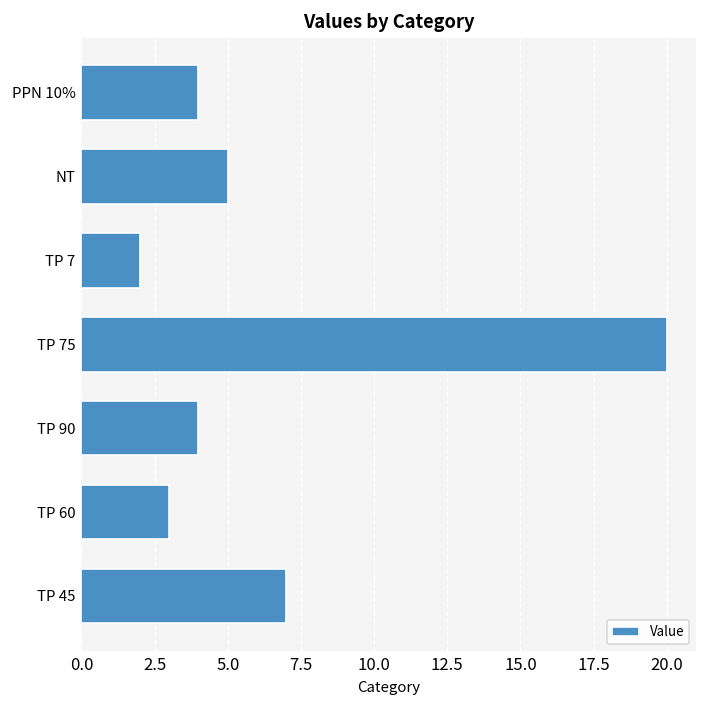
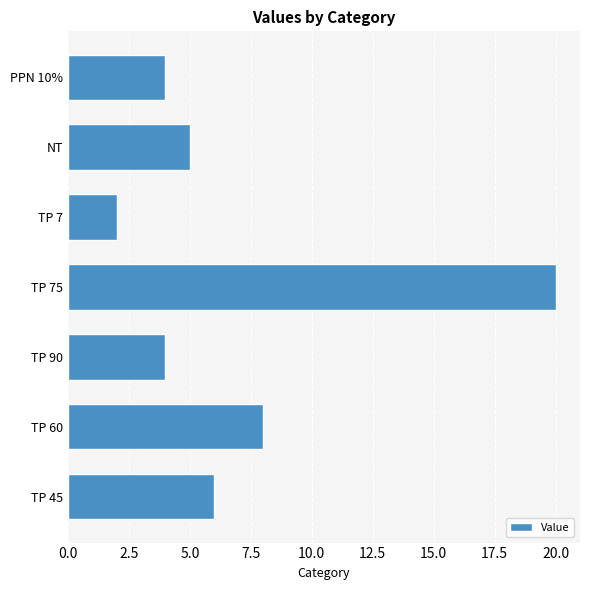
TP 60: 3 -> 8
TP 45: 7 -> 6
